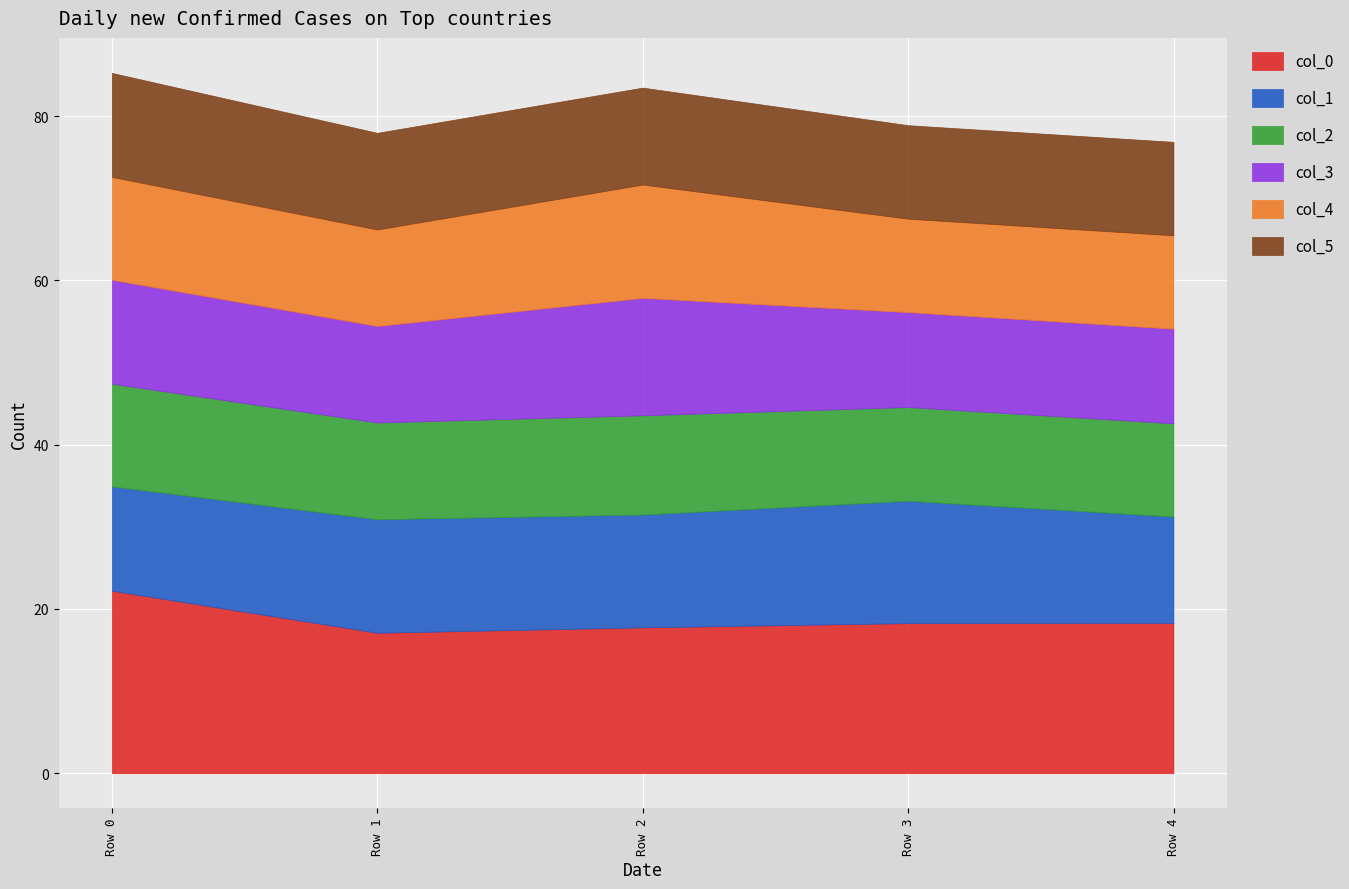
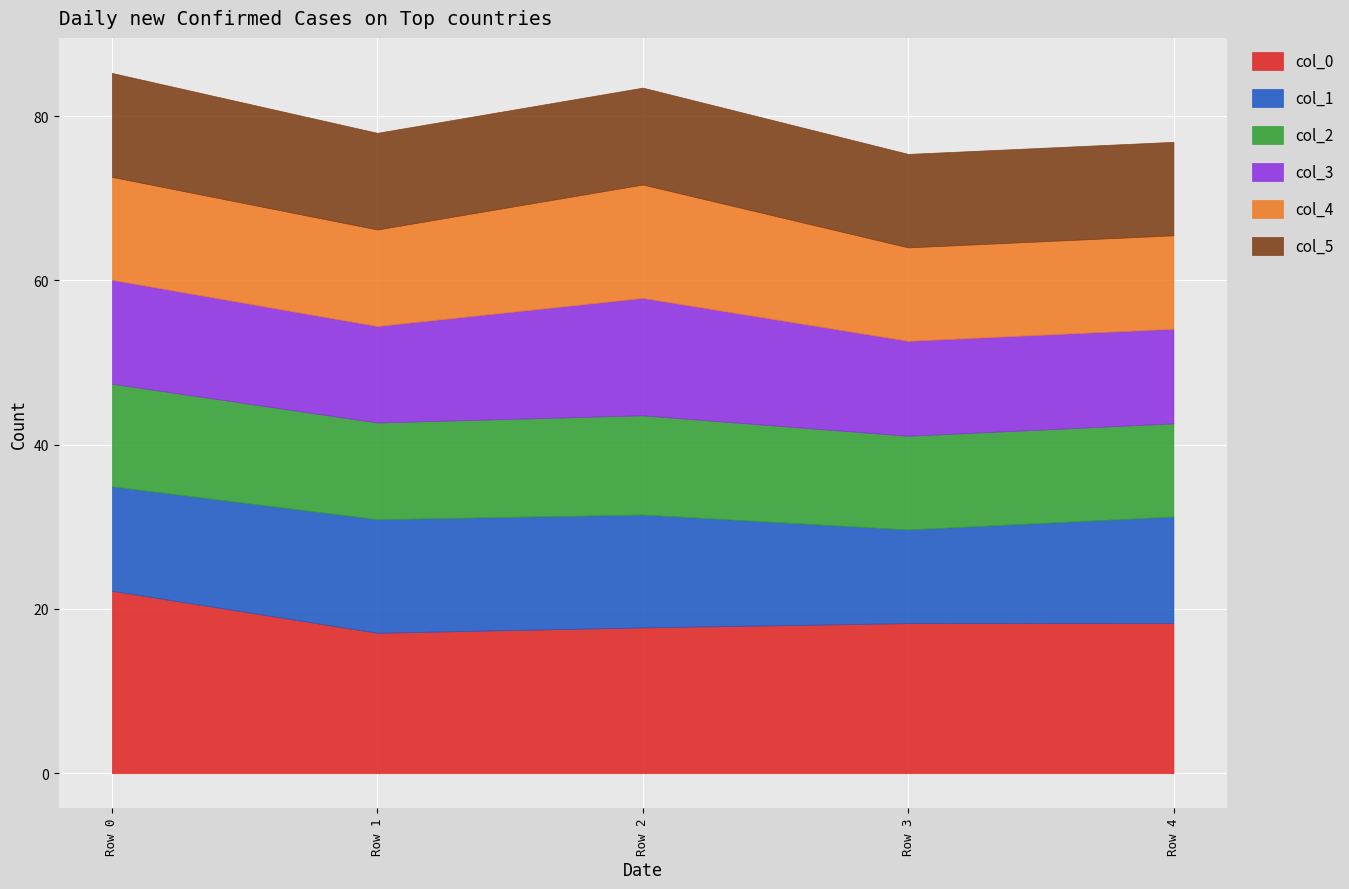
col_1, Row 3: 15 -> 11
